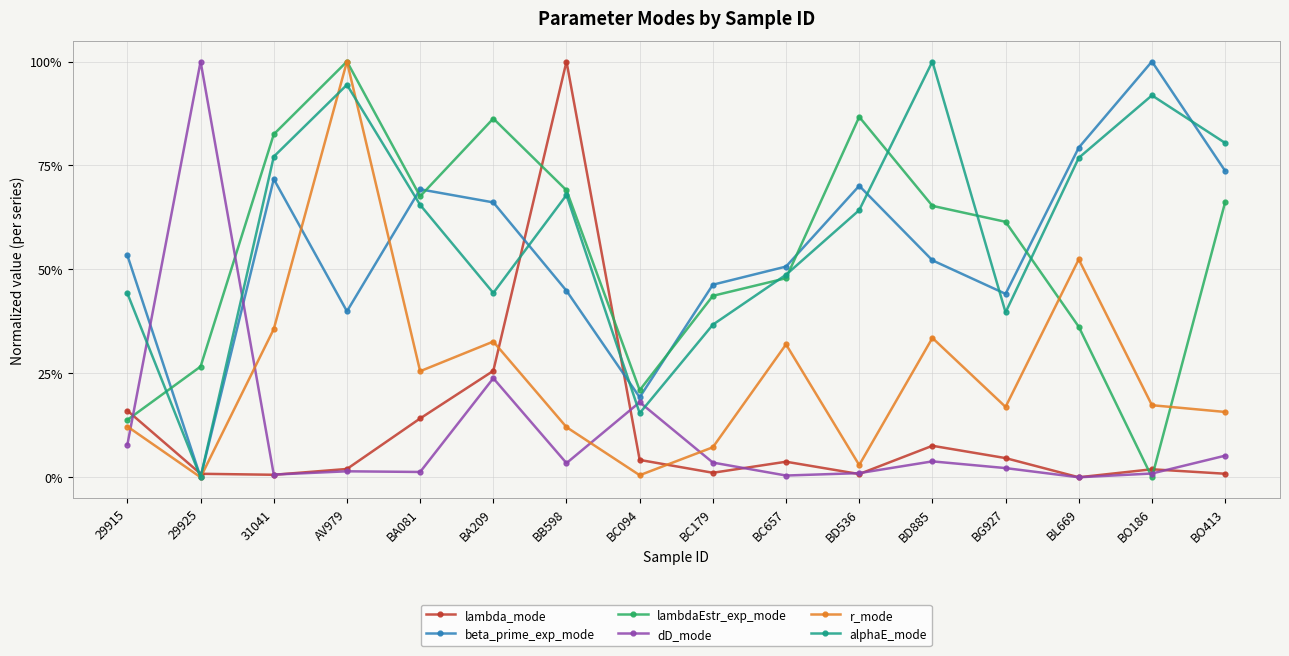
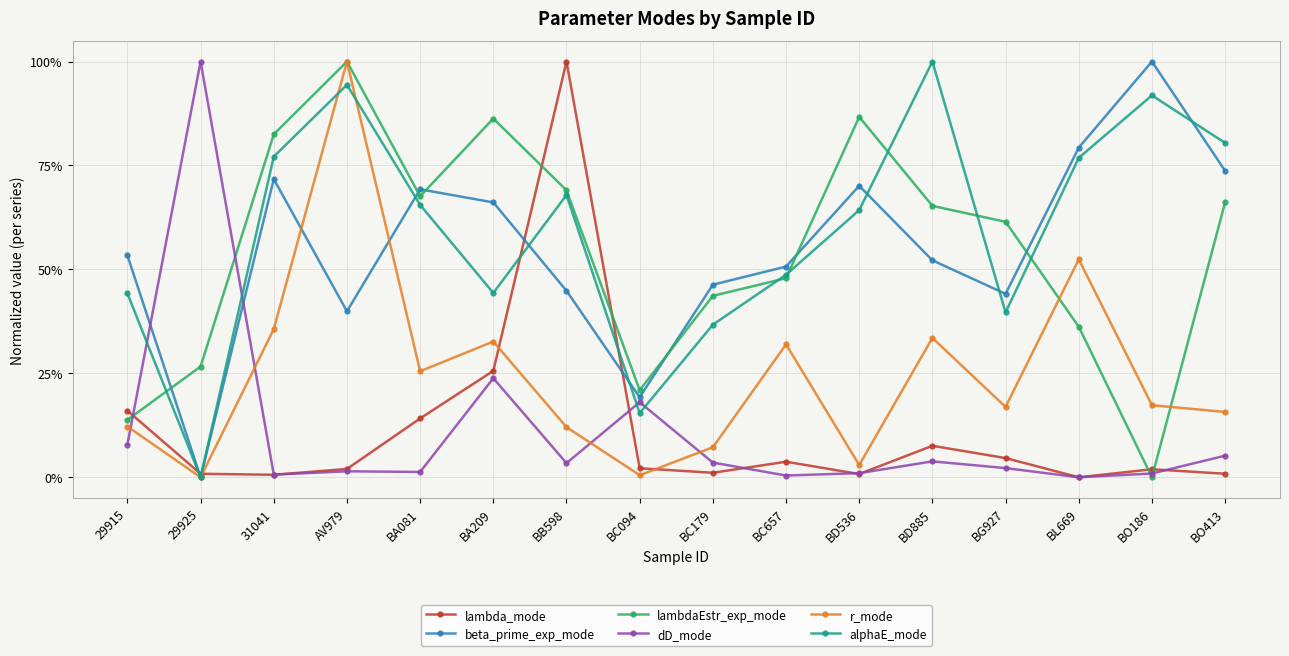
lambda_mode, BC094: 4% -> 2%
